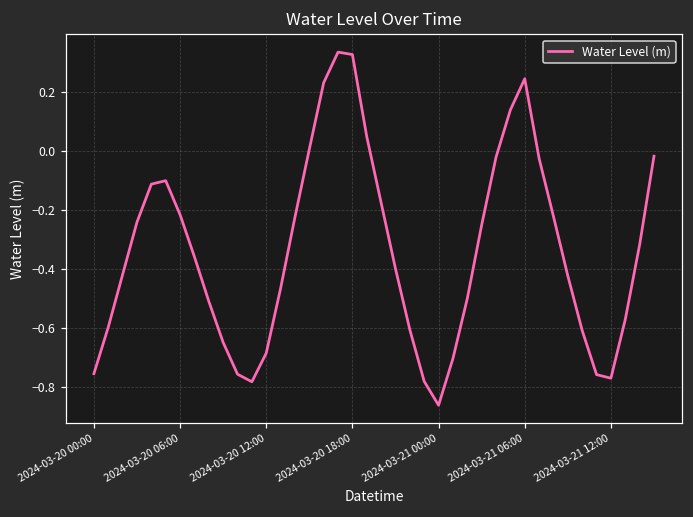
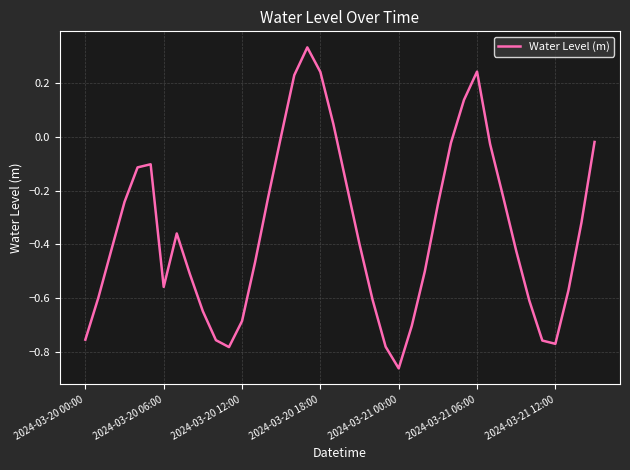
2024-03-20 06:00: -0.22 -> -0.56
2024-03-20 18:00: 0.33 -> 0.24
